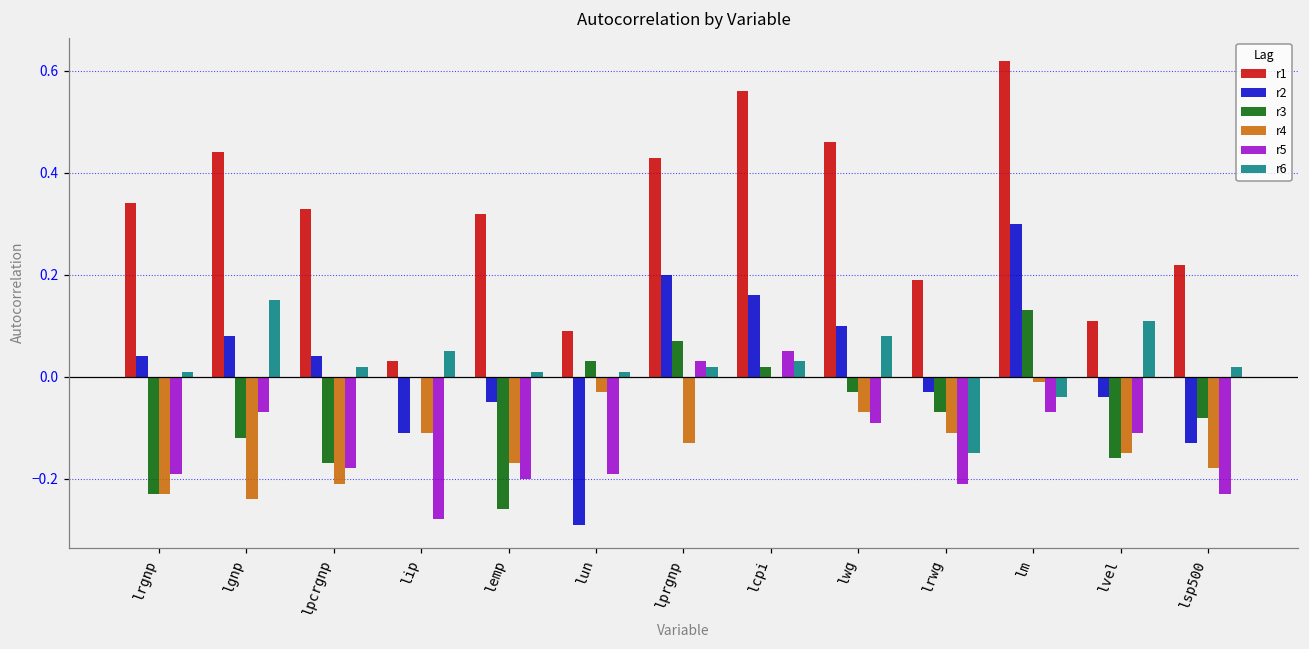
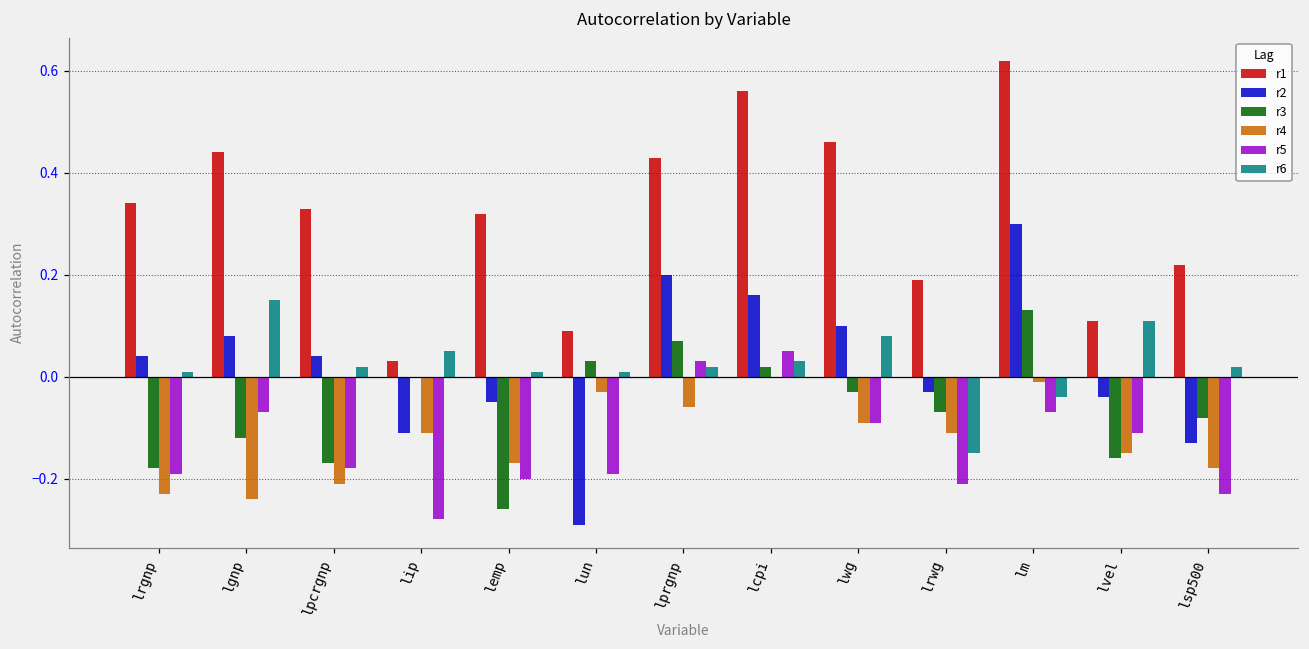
r3, lrgnp: -0.23 -> -0.18
r4, lprgnp: -0.13 -> -0.06
r4, lwg: -0.07 -> -0.09
